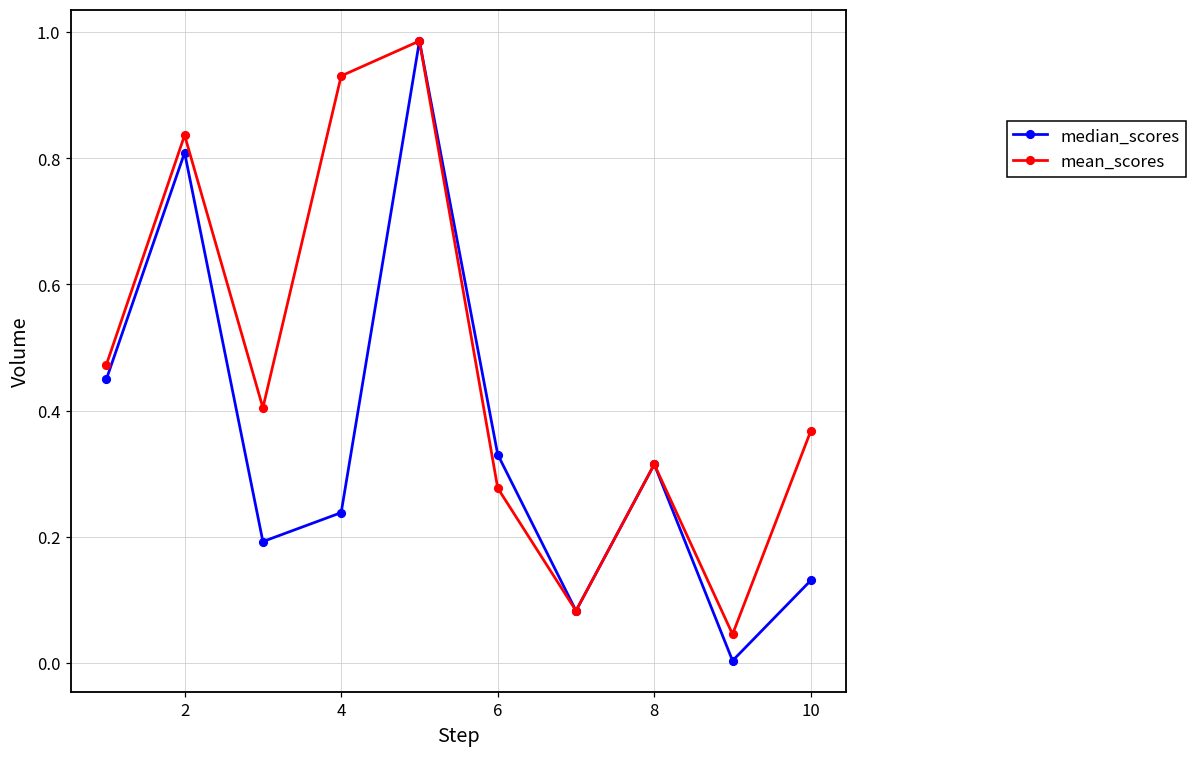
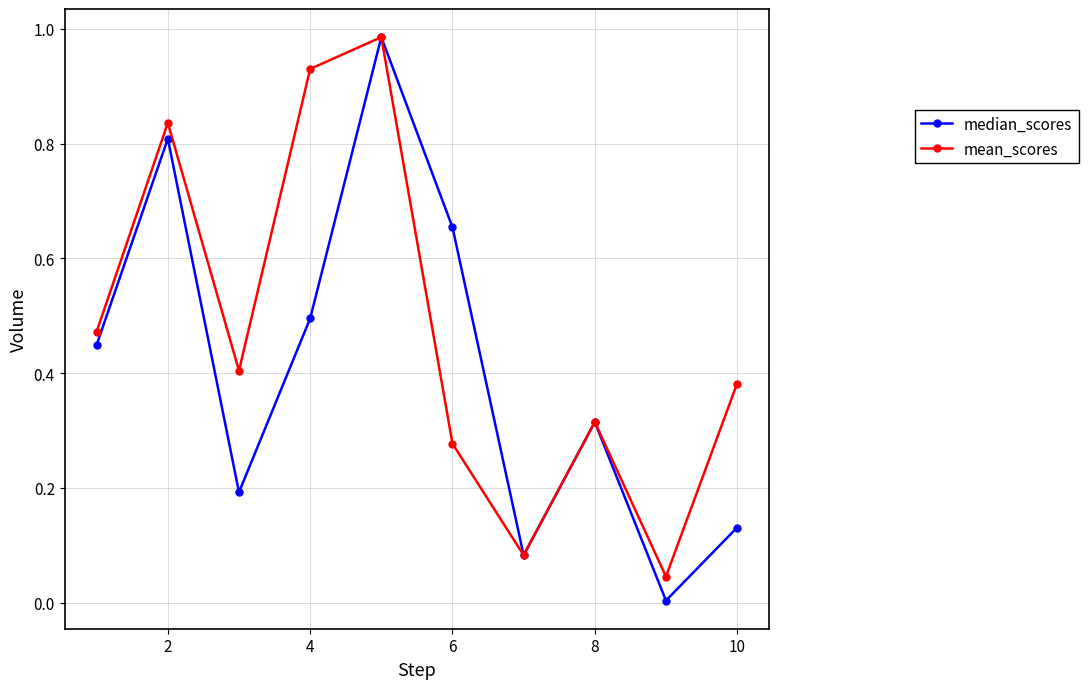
median_scores, 4: 0.24 -> 0.50
median_scores, 6: 0.33 -> 0.65
mean_scores, 10: 0.37 -> 0.38
